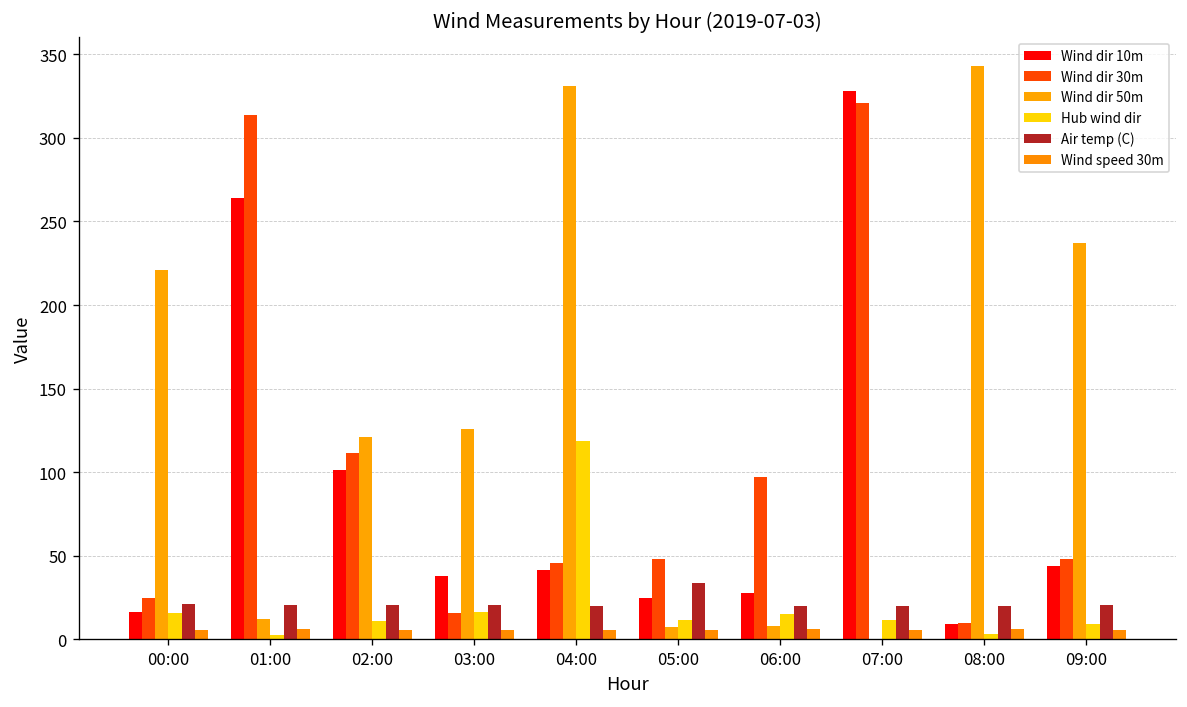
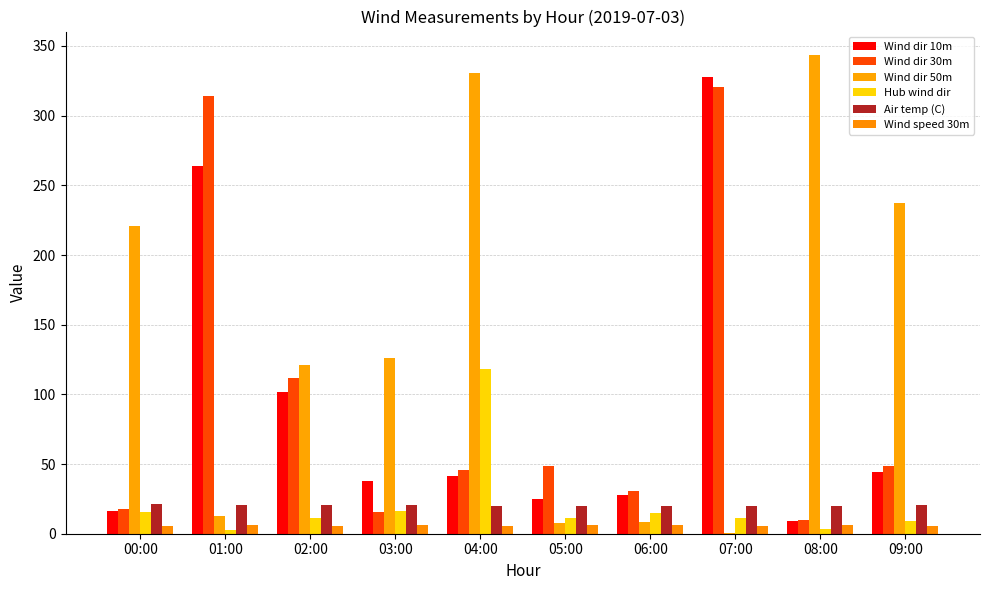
Wind dir 30m, 00:00: 25 -> 18
Air temp (C), 05:00: 34 -> 20
Wind dir 30m, 06:00: 97 -> 30
